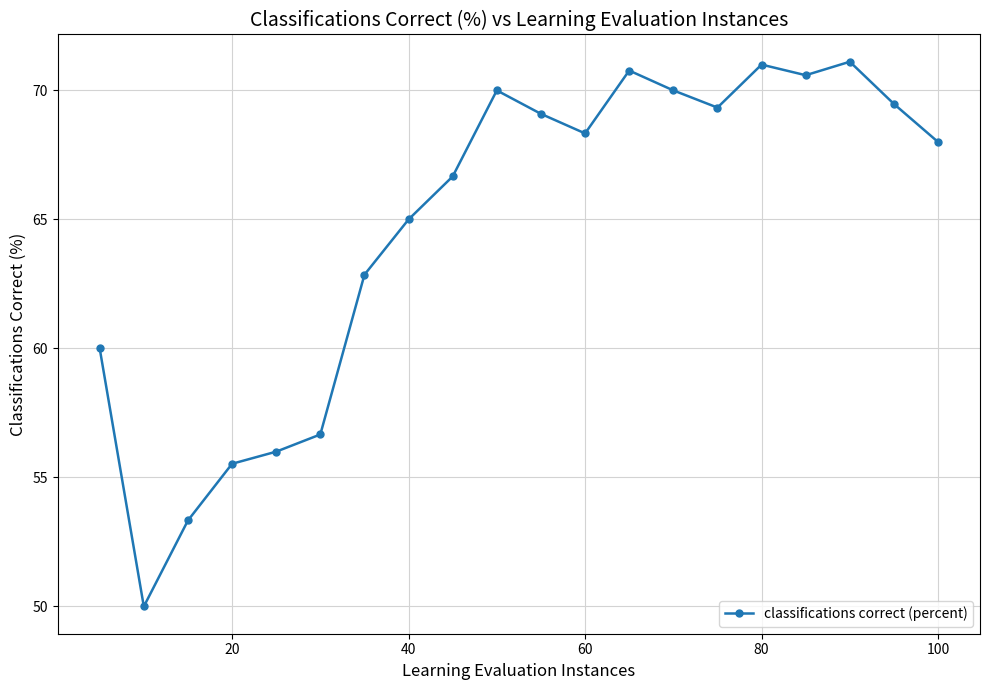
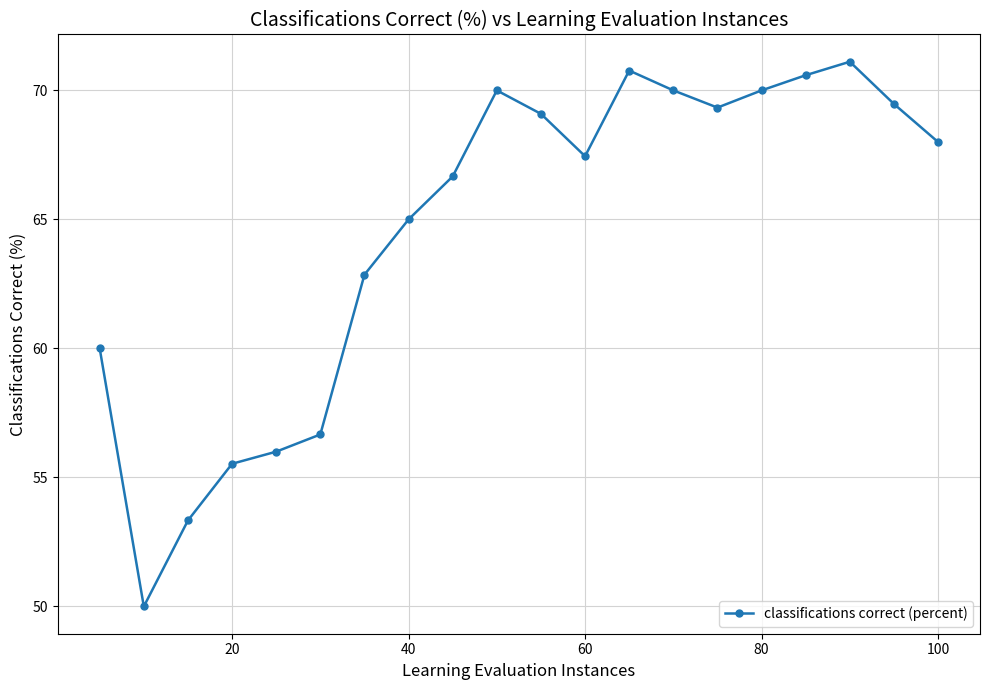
60: 68.3 -> 67.4
80: 71 -> 70
